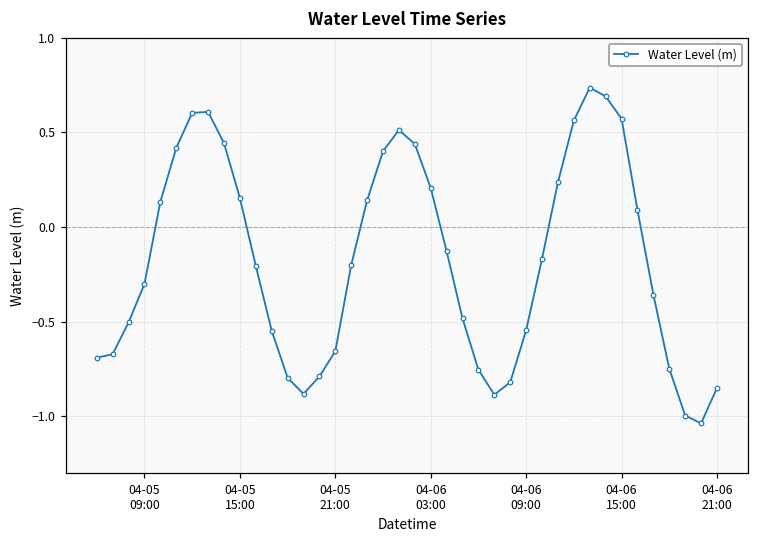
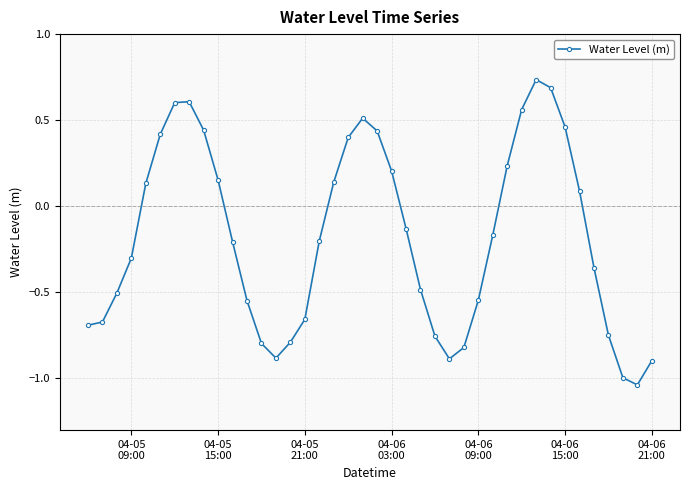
04-06 15:00: 0.57 -> 0.46
04-06 21:00: -0.85 -> -0.90
